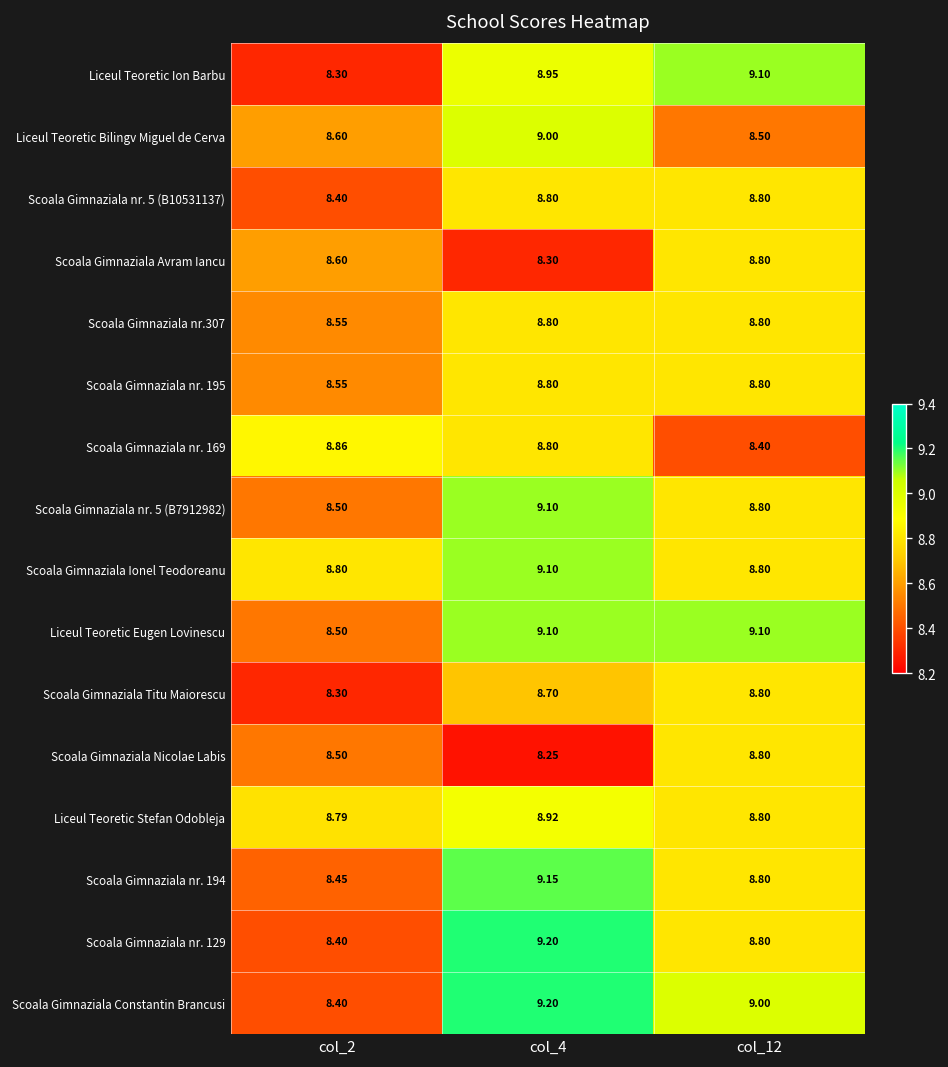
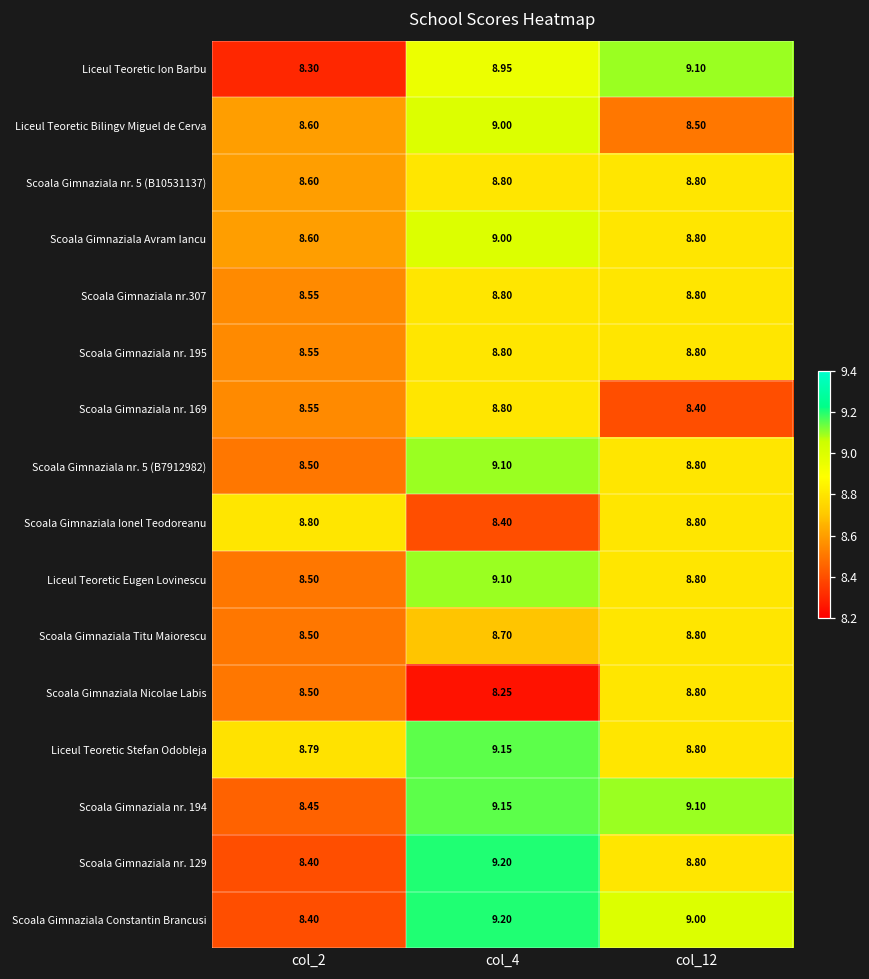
Scoala Gimnaziala nr. 5 (B10531137), col_2: 8.40 -> 8.60
Scoala Gimnaziala Avram Iancu, col_4: 8.30 -> 9.00
Scoala Gimnaziala nr. 169, col_2: 8.86 -> 8.55
Scoala Gimnaziala Ionel Teodoreanu, col_4: 9.10 -> 8.40
Liceul Teoretic Eugen Lovinescu, col_12: 9.10 -> 8.80
Scoala Gimnaziala Titu Maiorescu, col_2: 8.30 -> 8.50
Liceul Teoretic Stefan Odobleja, col_4: 8.92 -> 9.15
Scoala Gimnaziala nr. 194, col_12: 8.80 -> 9.10
